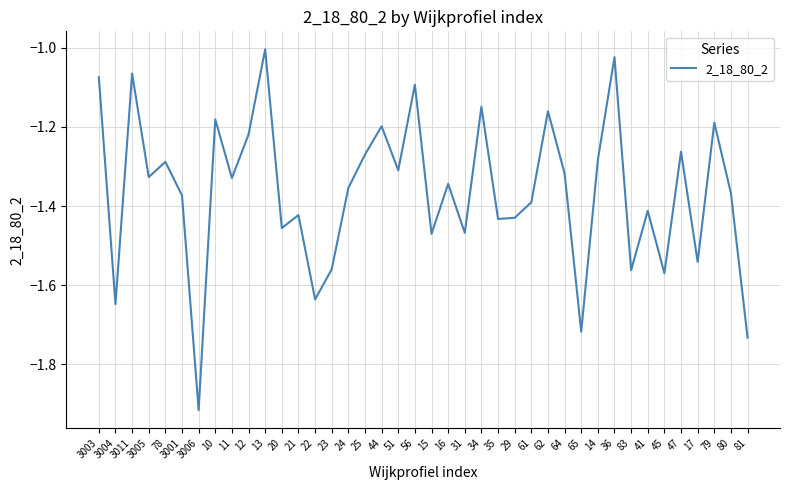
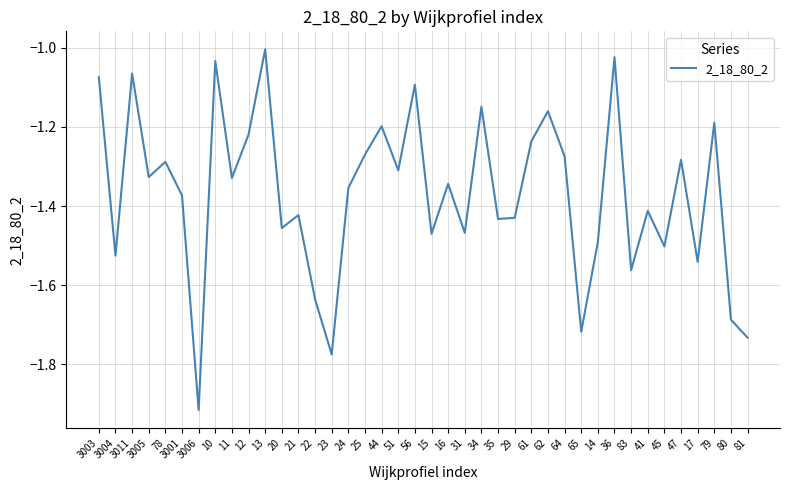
3004: -1.65 -> -1.53
10: -1.18 -> -1.03
23: -1.56 -> -1.77
61: -1.39 -> -1.24
64: -1.32 -> -1.27
14: -1.28 -> -1.49
45: -1.57 -> -1.50
47: -1.26 -> -1.28
80: -1.37 -> -1.69
